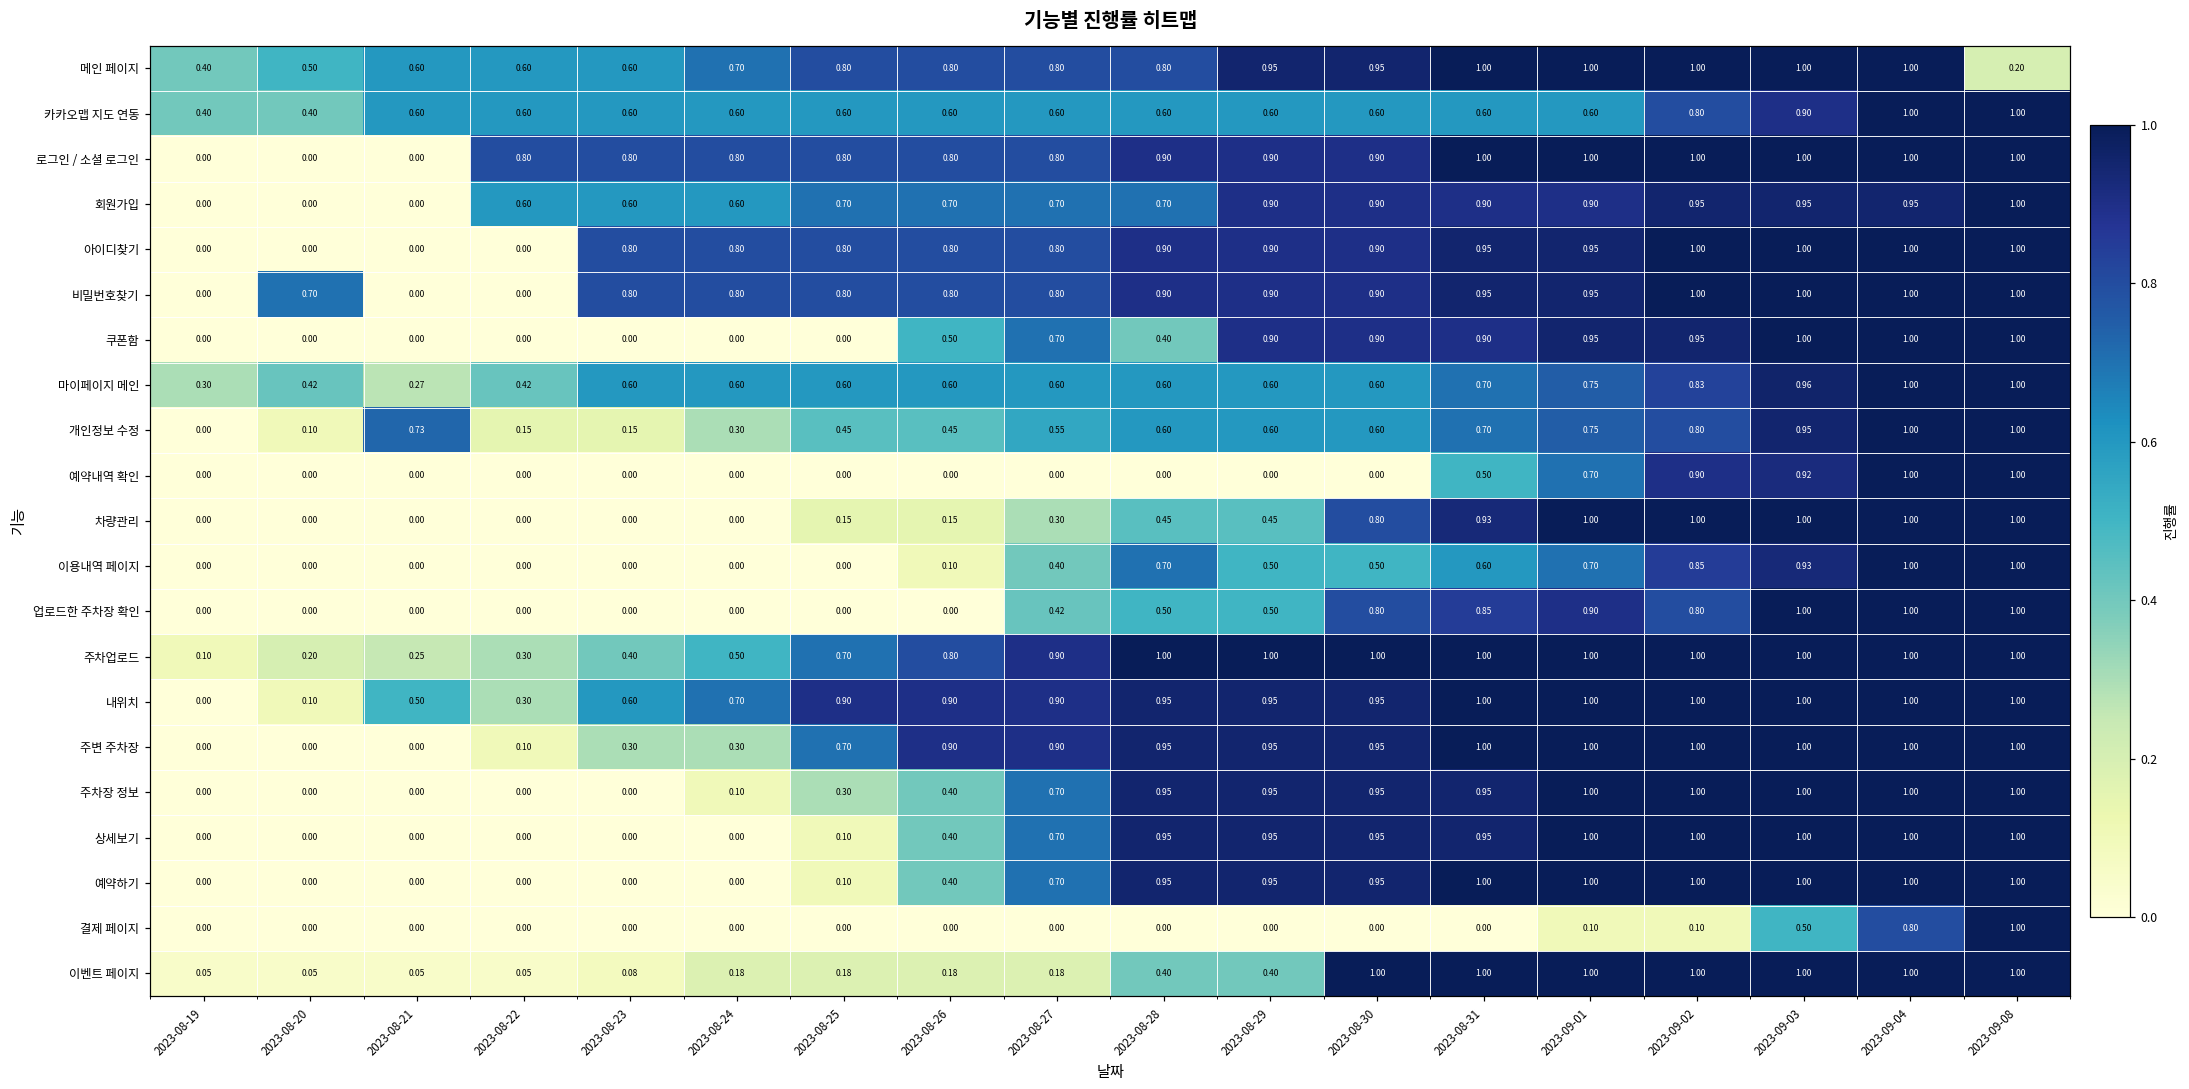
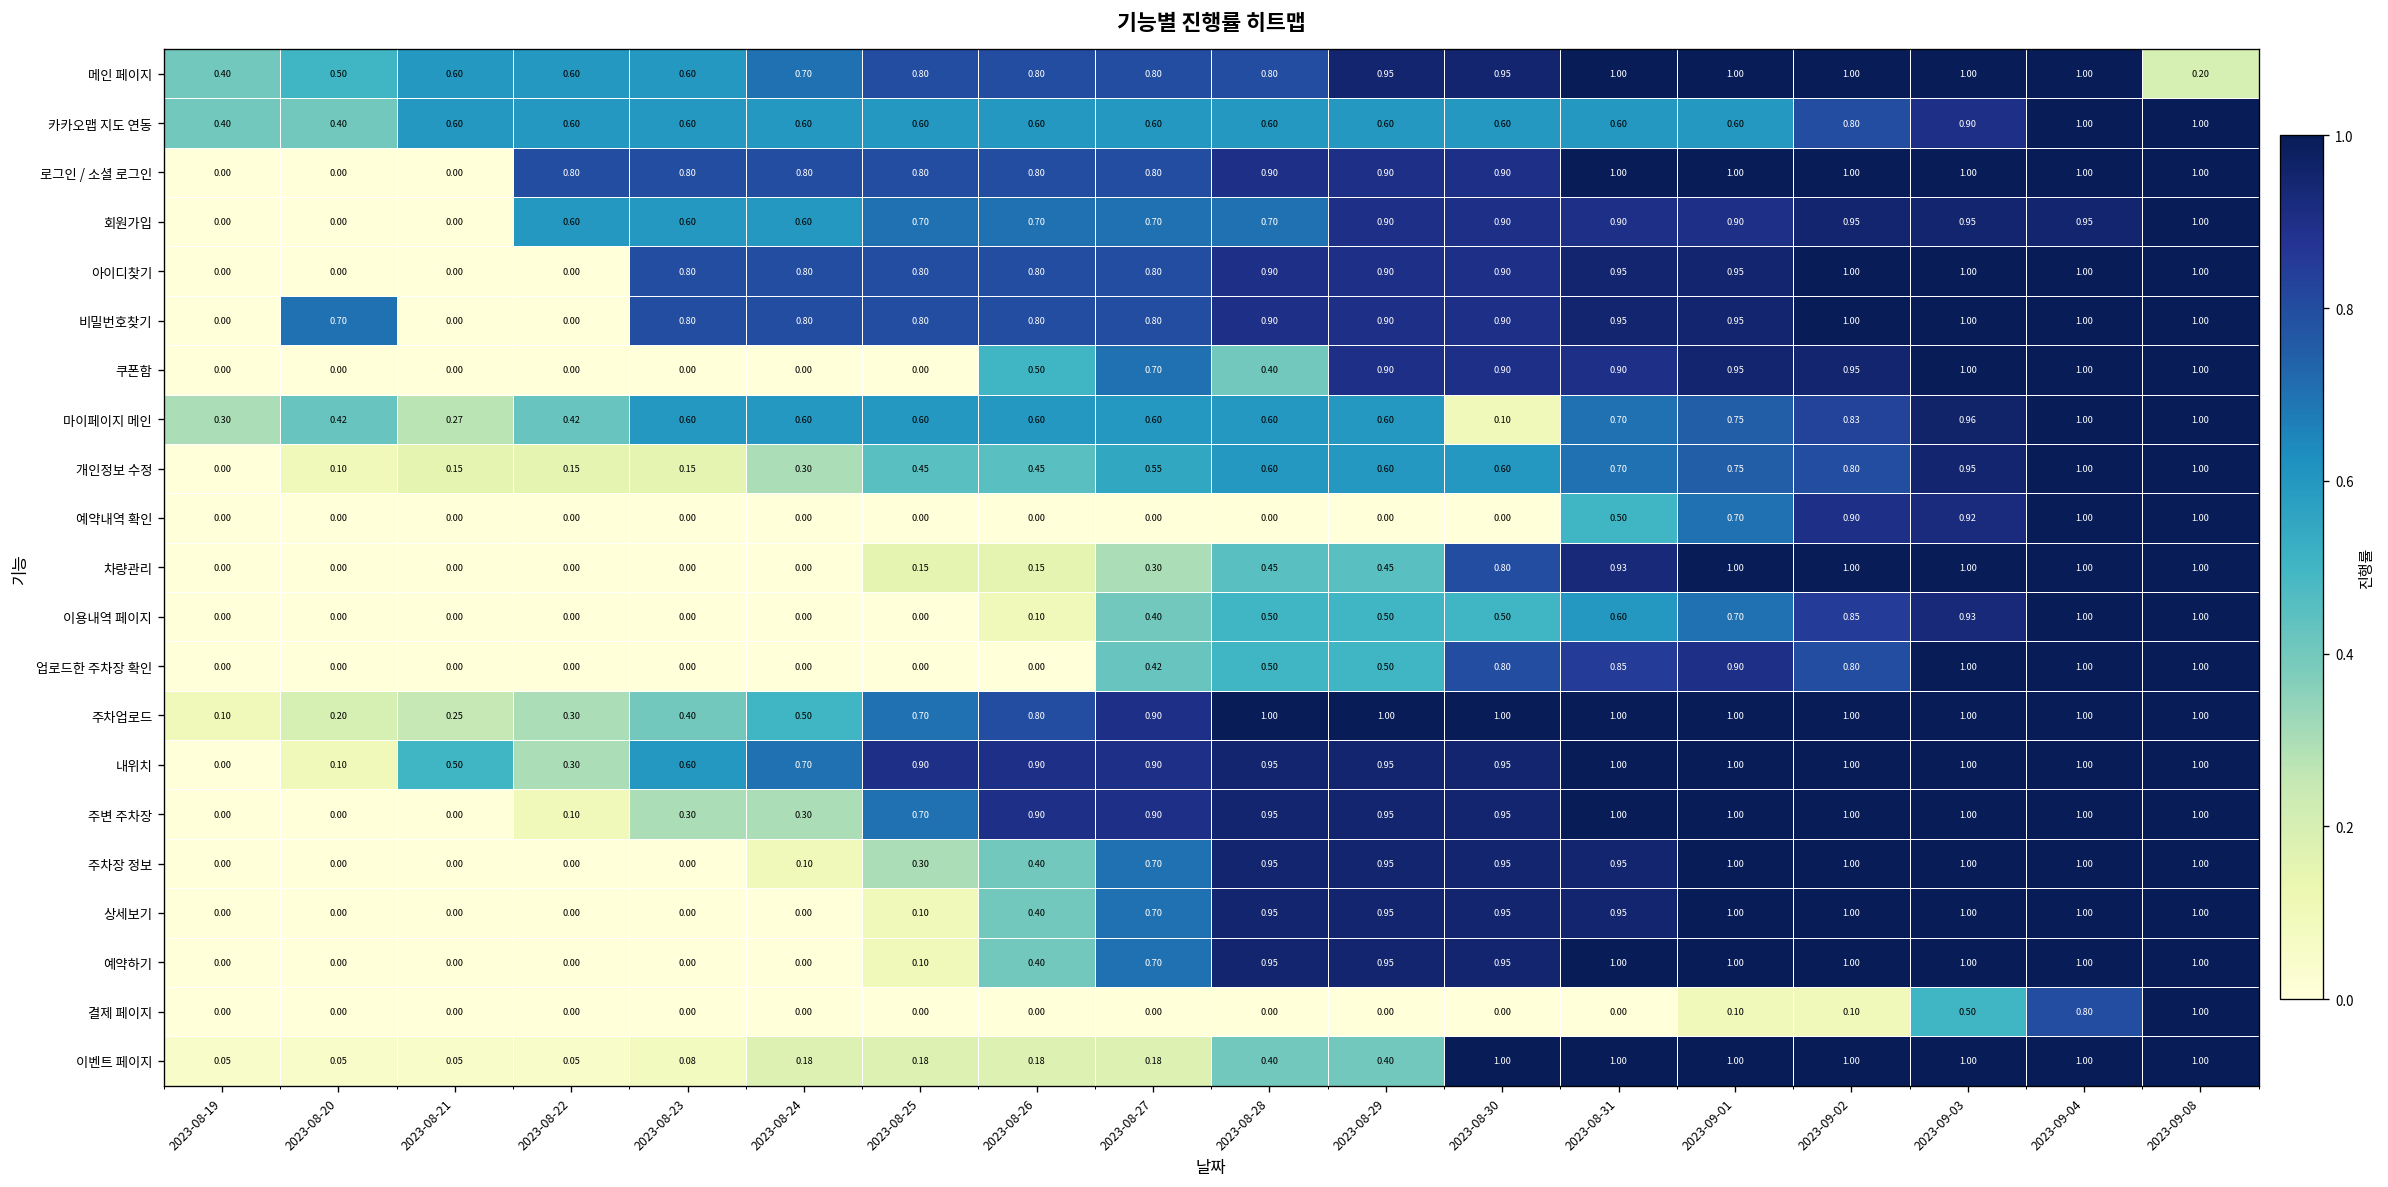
마이페이지 메인, 2023-08-30: 0.60 -> 0.10
개인정보 수정, 2023-08-21: 0.73 -> 0.15
이용내역 페이지, 2023-08-28: 0.70 -> 0.50
